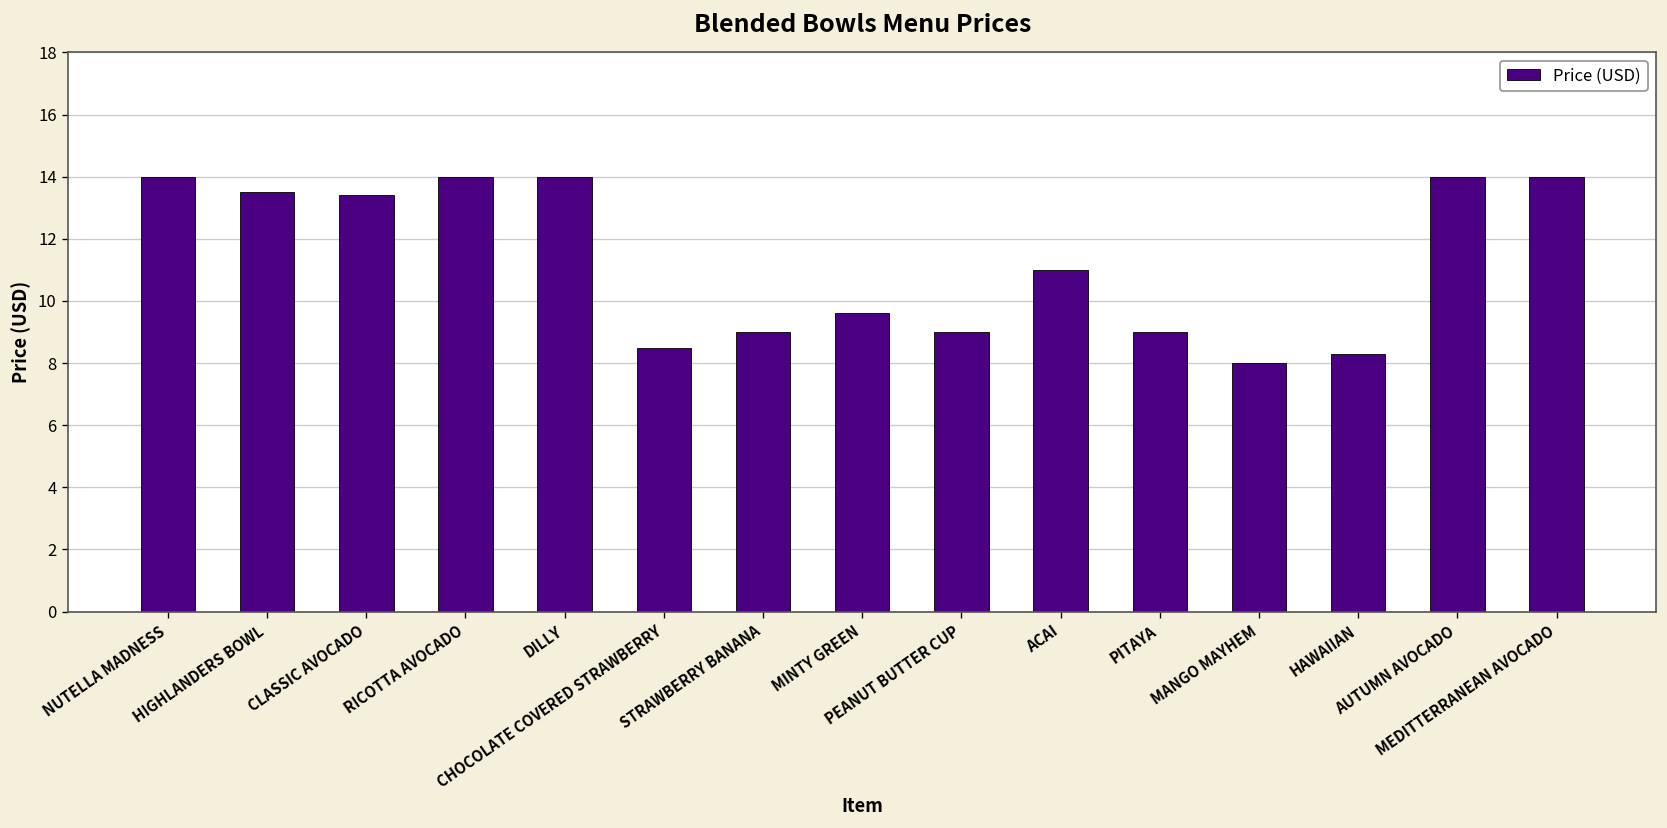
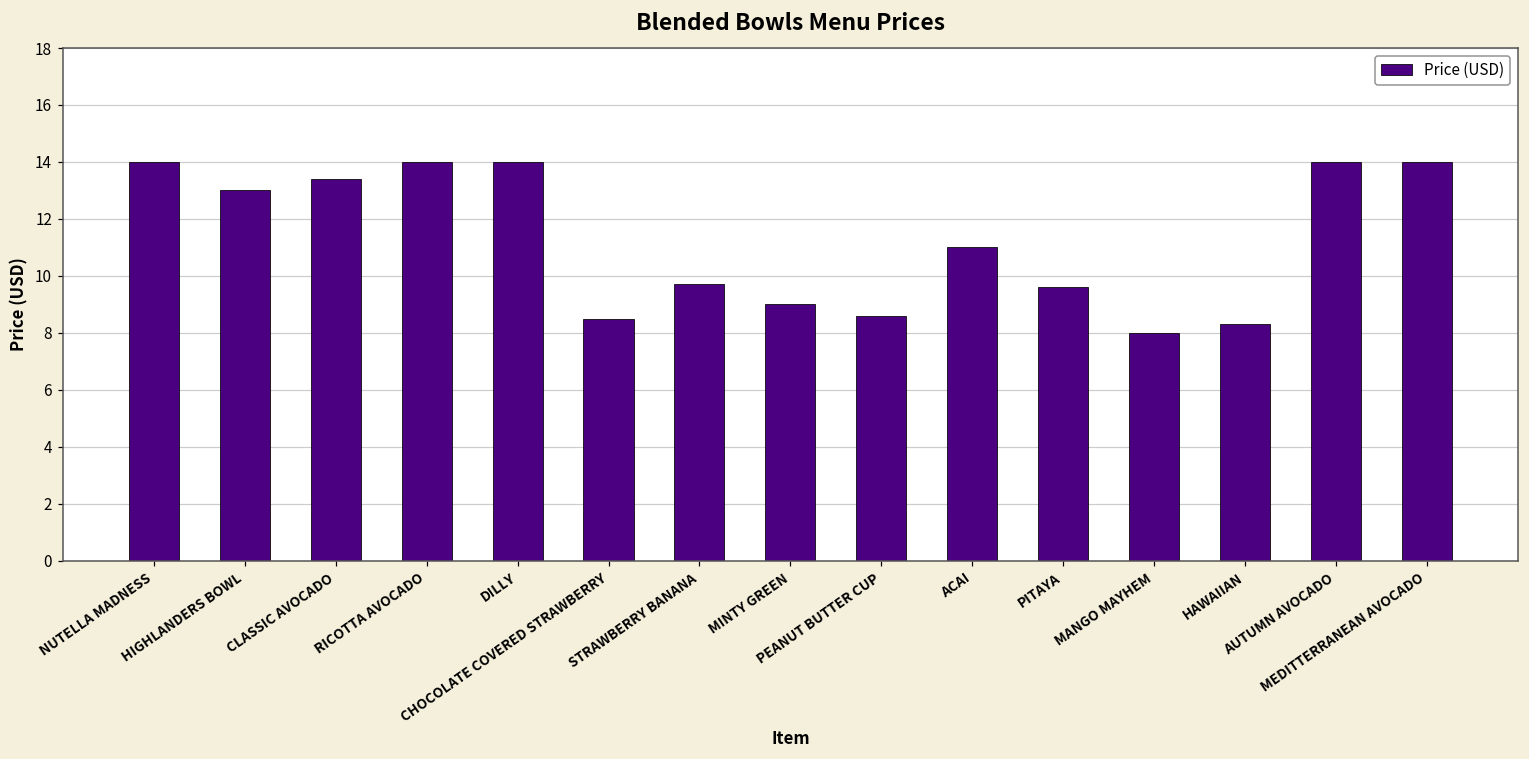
HIGHLANDERS BOWL: 13.5 -> 13.0
STRAWBERRY BANANA: 9.0 -> 9.7
MINTY GREEN: 9.6 -> 9.0
PEANUT BUTTER CUP: 9.0 -> 8.6
PITAYA: 9.0 -> 9.6
